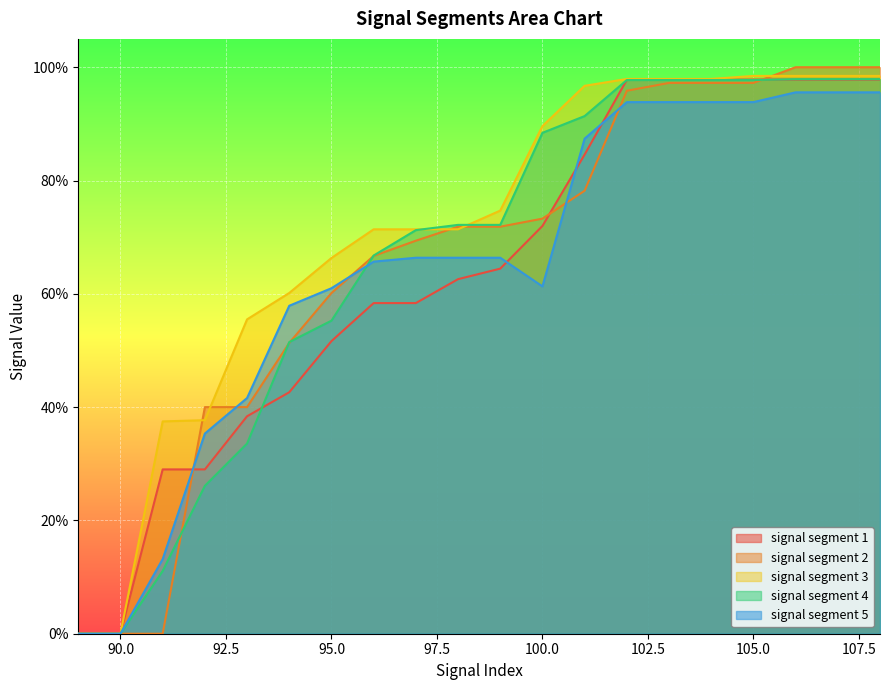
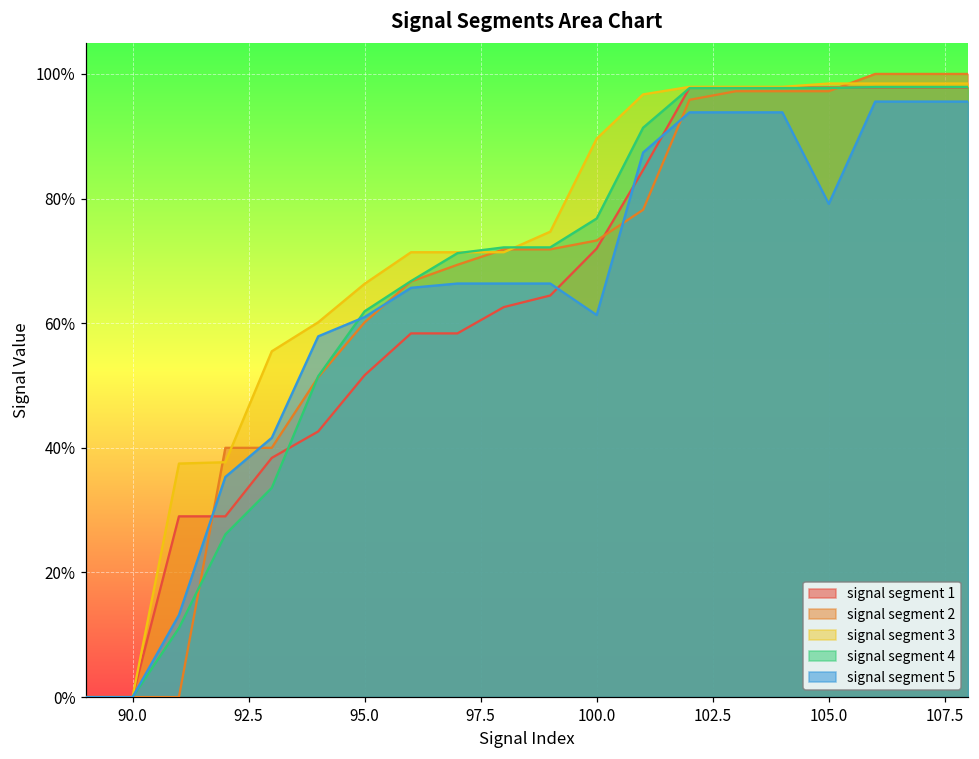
signal segment 4, 95.0: 55% -> 62%
signal segment 4, 100.0: 88% -> 77%
signal segment 5, 105.0: 94% -> 79%
